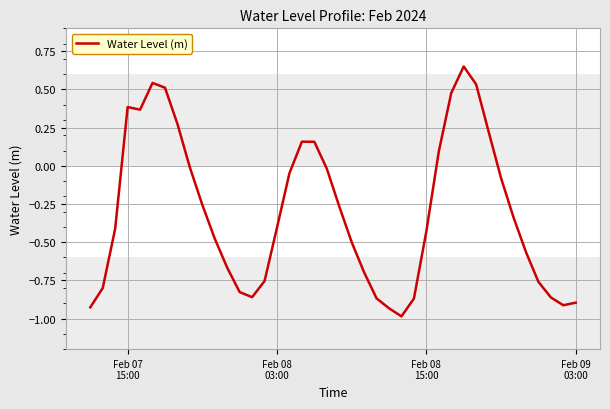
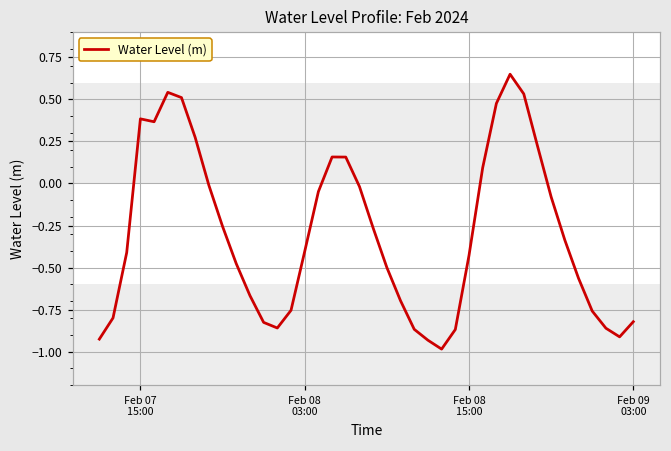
Feb 09 03:00: -0.90 -> -0.82
